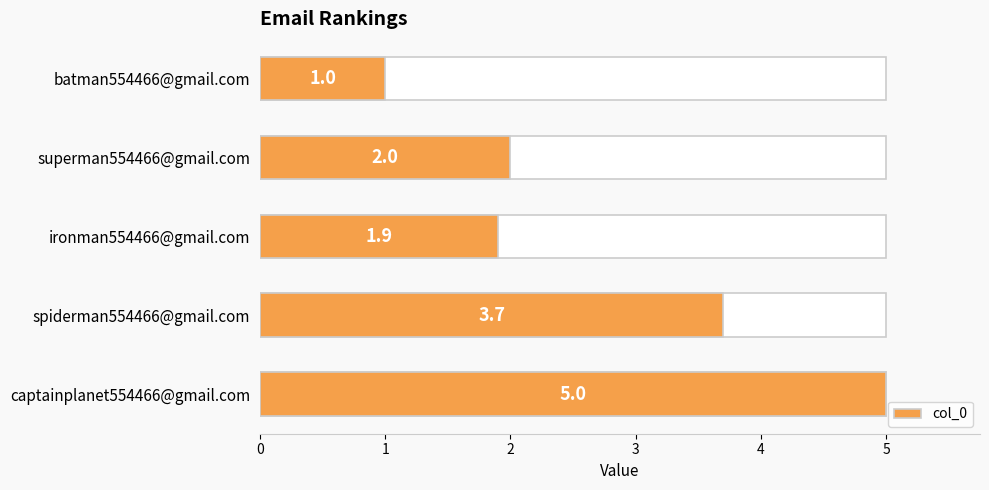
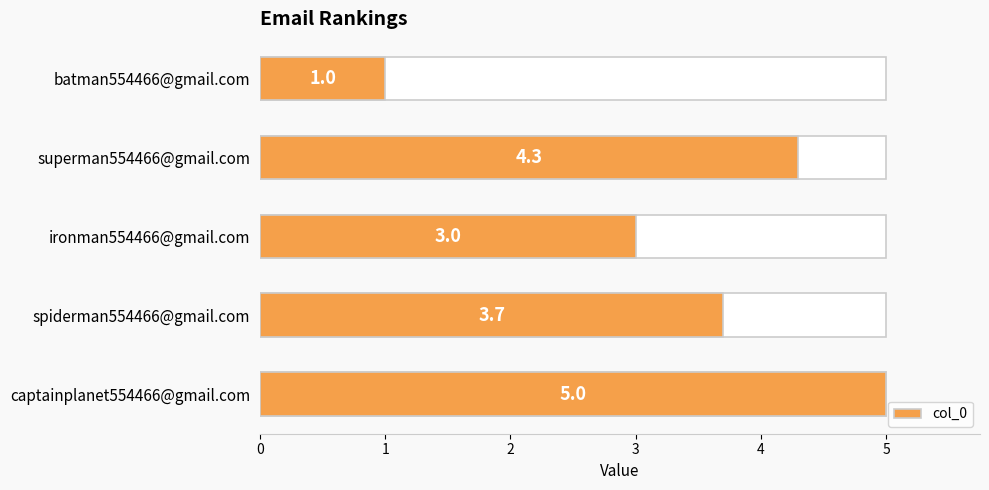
col_0, superman554466@gmail.com: 2.0 -> 4.3
col_0, ironman554466@gmail.com: 1.9 -> 3.0
